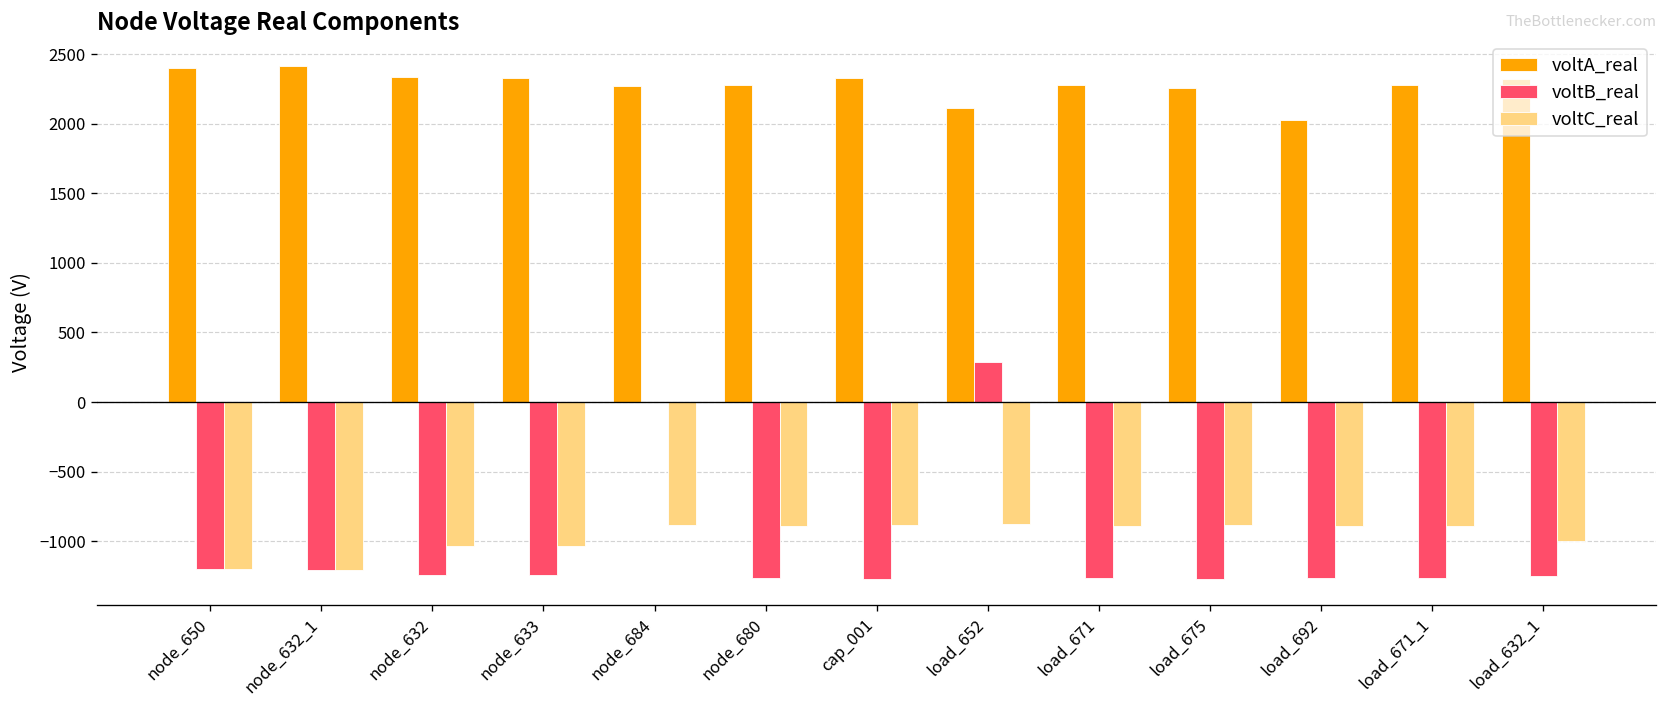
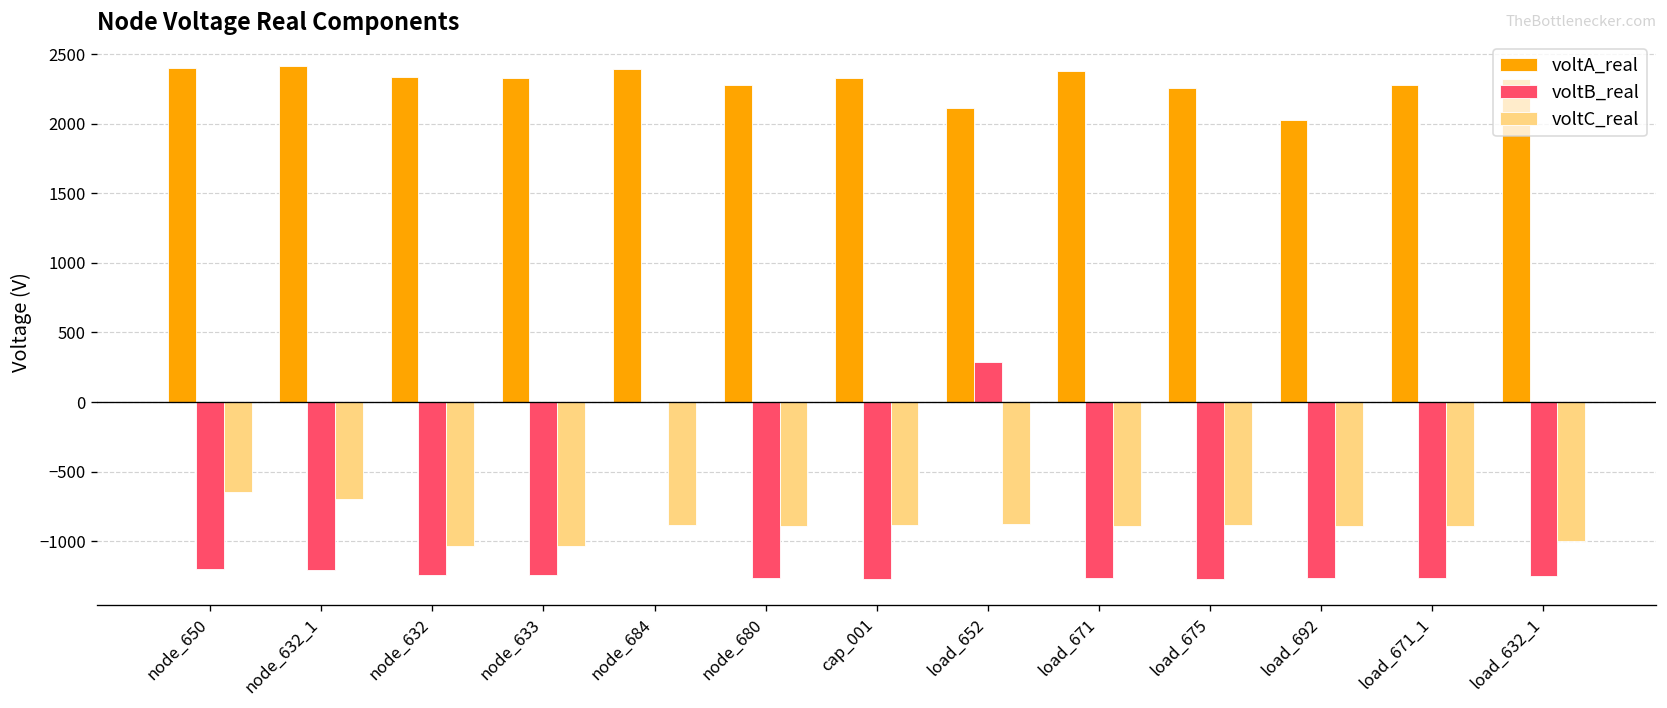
voltC_real, node_650: -1200 -> -650
voltC_real, node_632_1: -1210 -> -700
voltA_real, node_684: 2270 -> 2400
voltA_real, load_671: 2280 -> 2380
